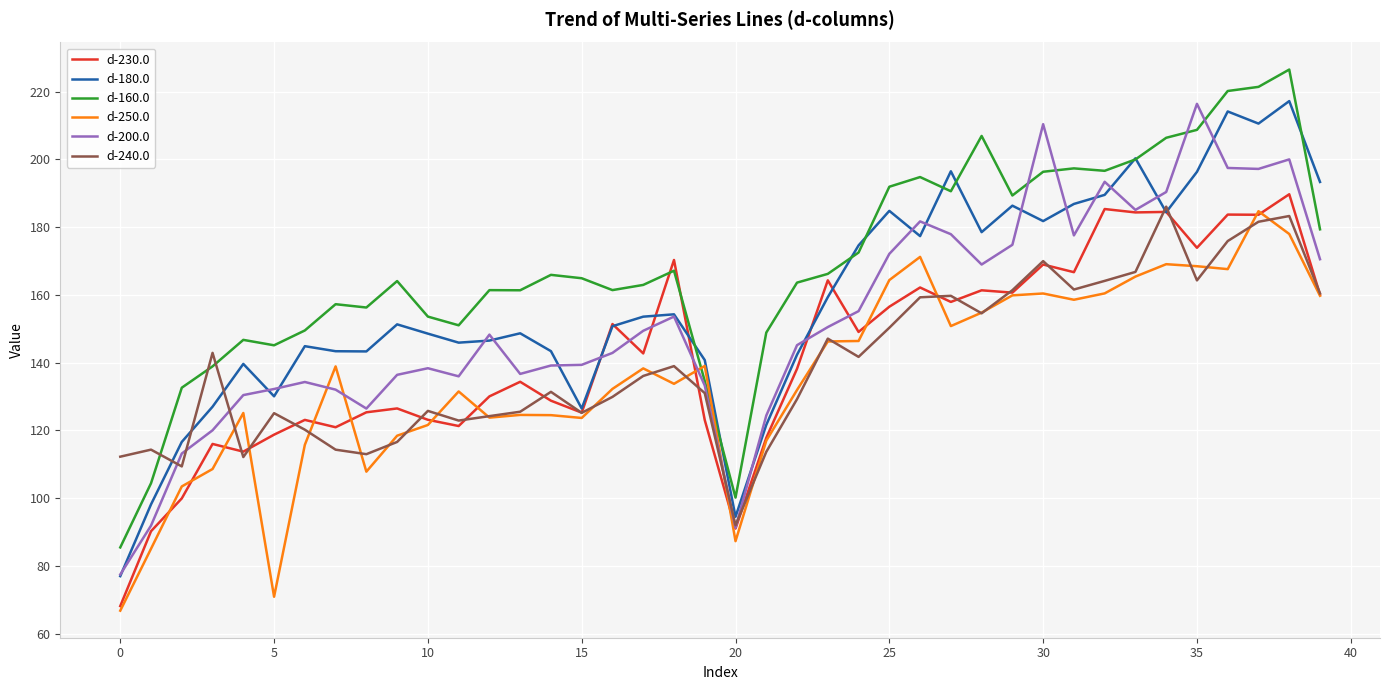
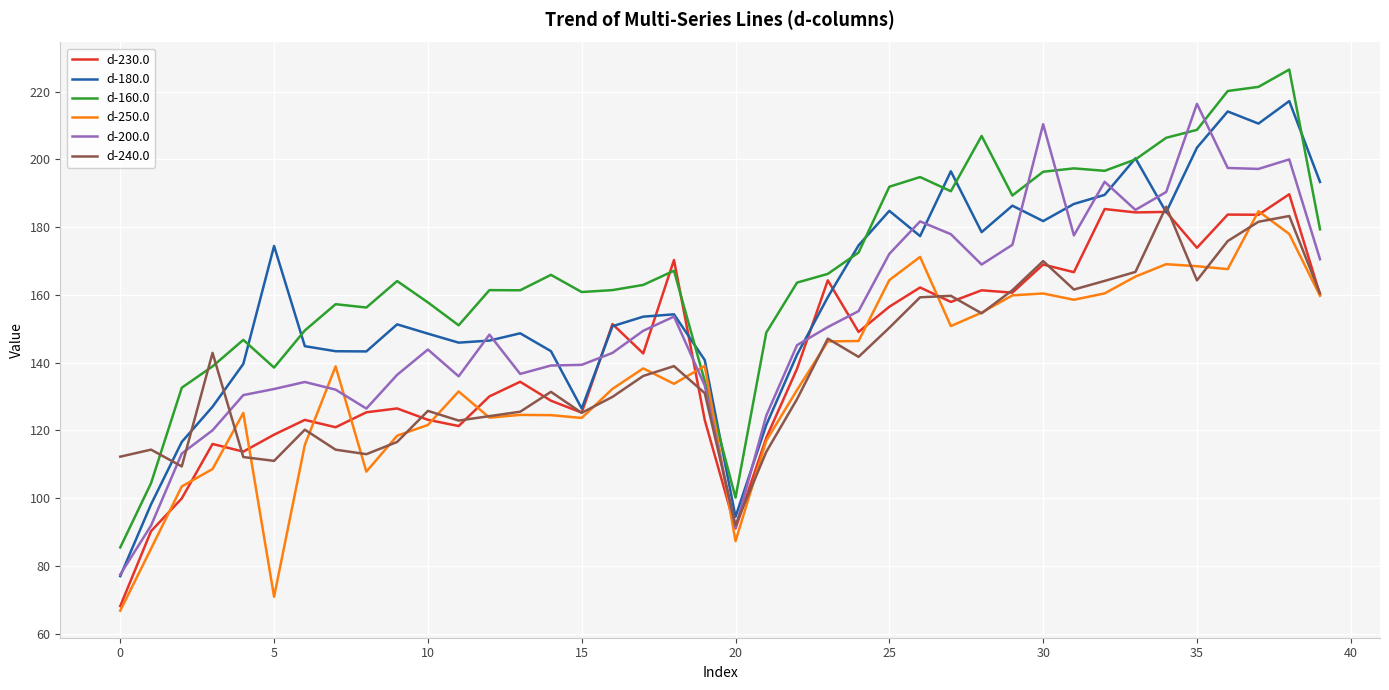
d-180.0, 5: 130 -> 174
d-160.0, 5: 145 -> 139
d-240.0, 5: 125 -> 111
d-160.0, 10: 154 -> 158
d-200.0, 10: 138 -> 144
d-160.0, 15: 165 -> 161
d-180.0, 35: 196 -> 203
